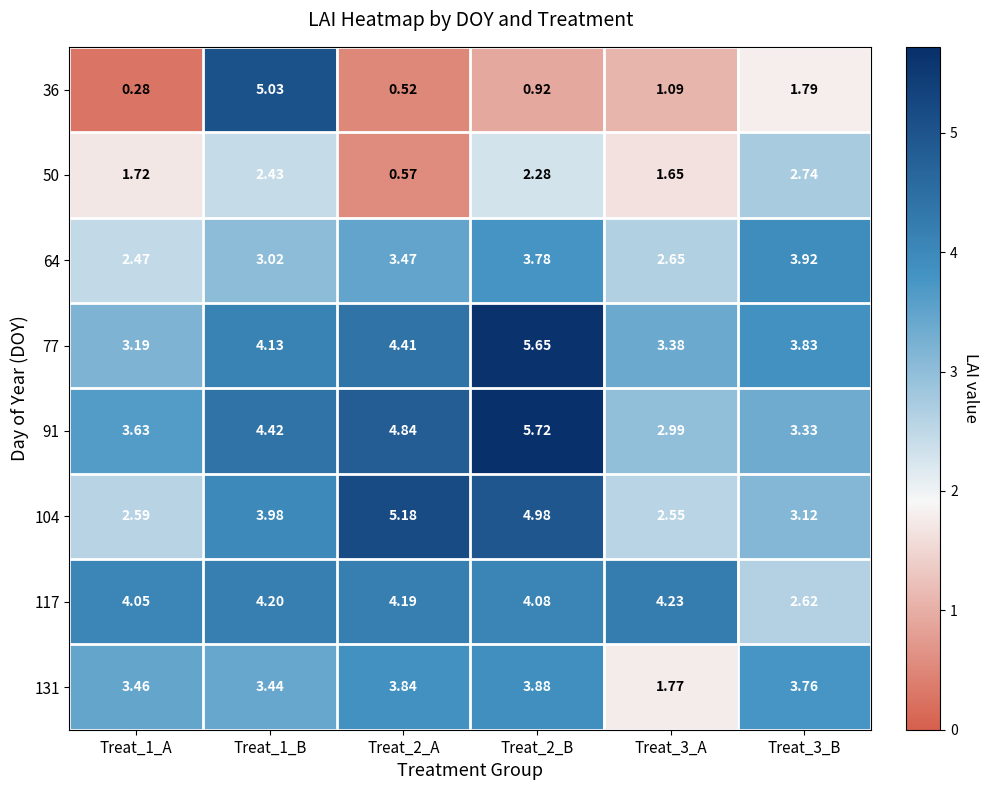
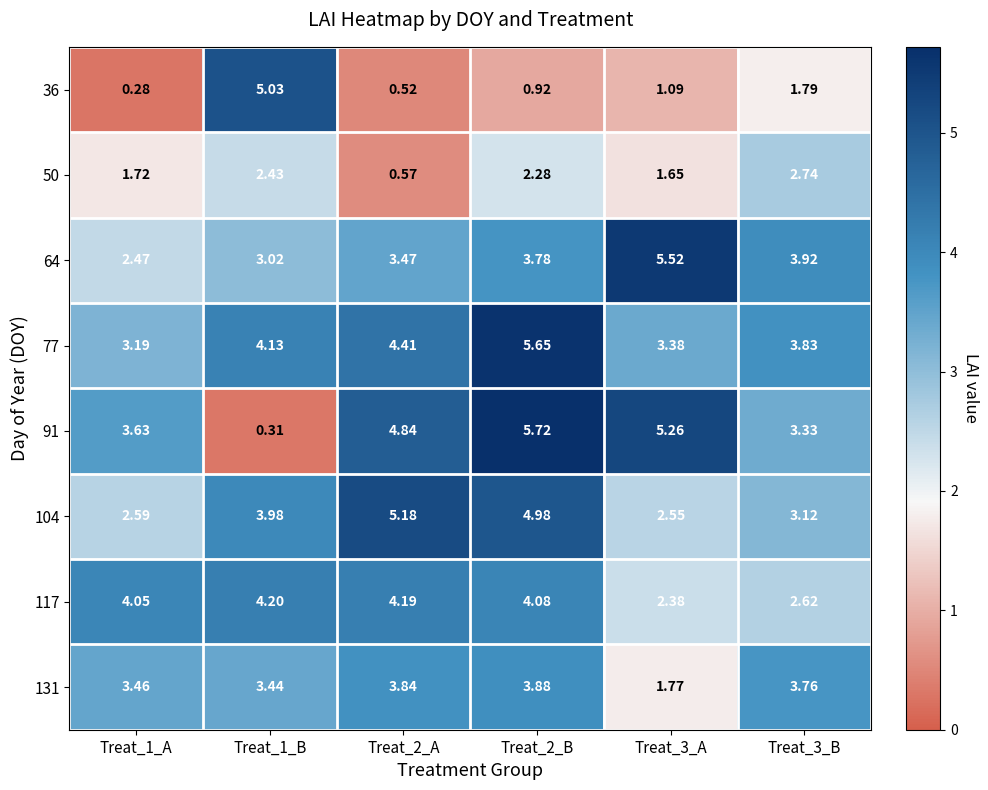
64, Treat_3_A: 2.65 -> 5.52
91, Treat_1_B: 4.42 -> 0.31
91, Treat_3_A: 2.99 -> 5.26
117, Treat_3_A: 4.23 -> 2.38
